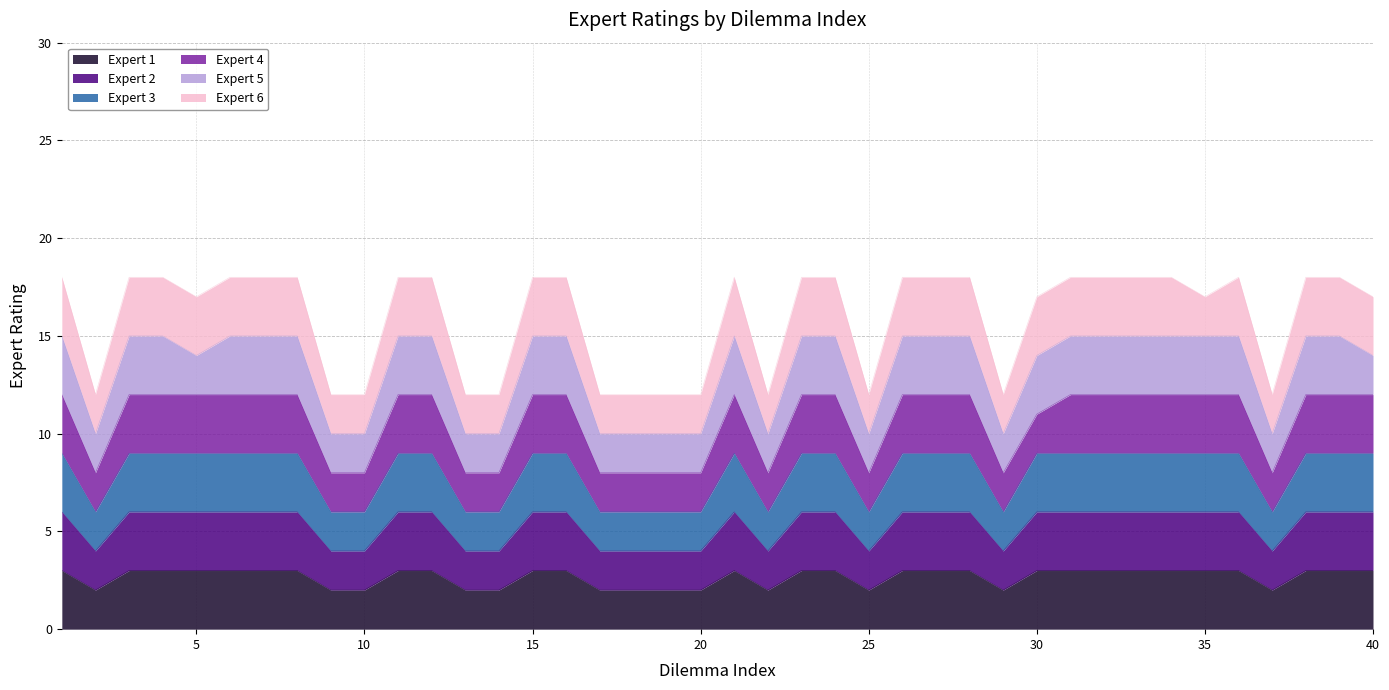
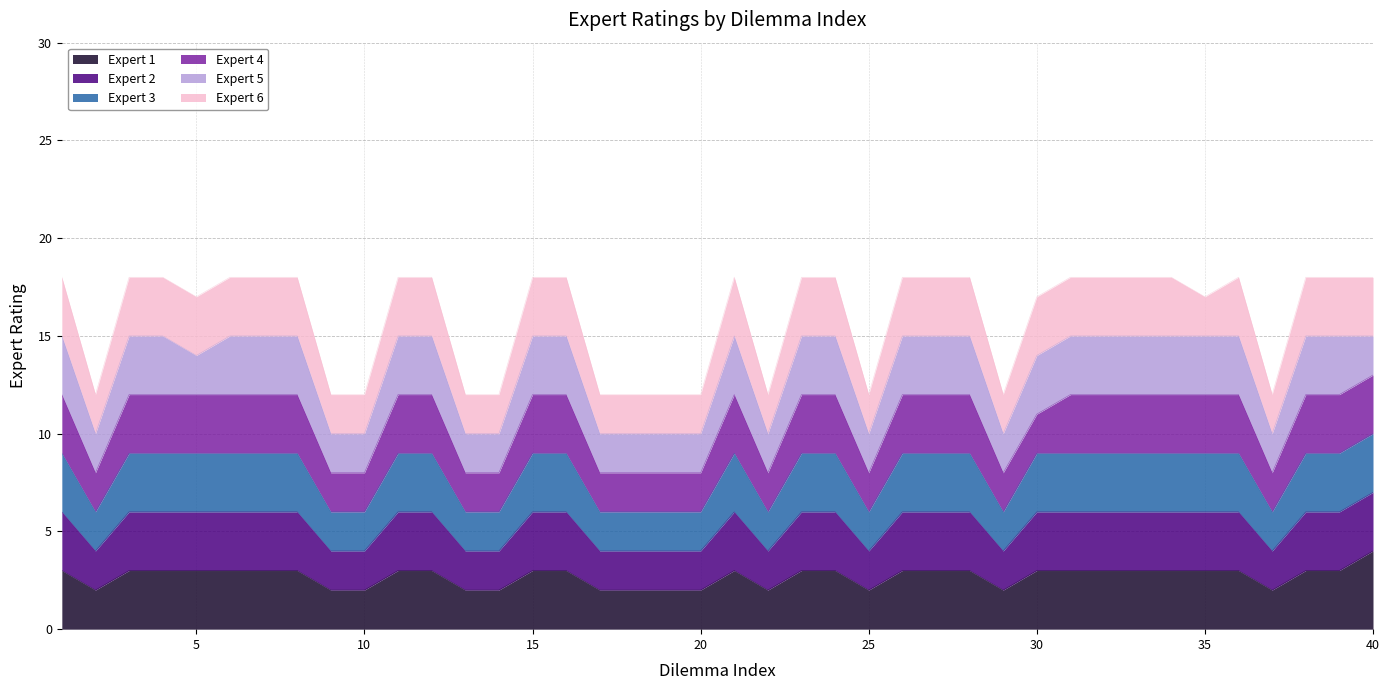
Expert 1, 40: 3 -> 4
